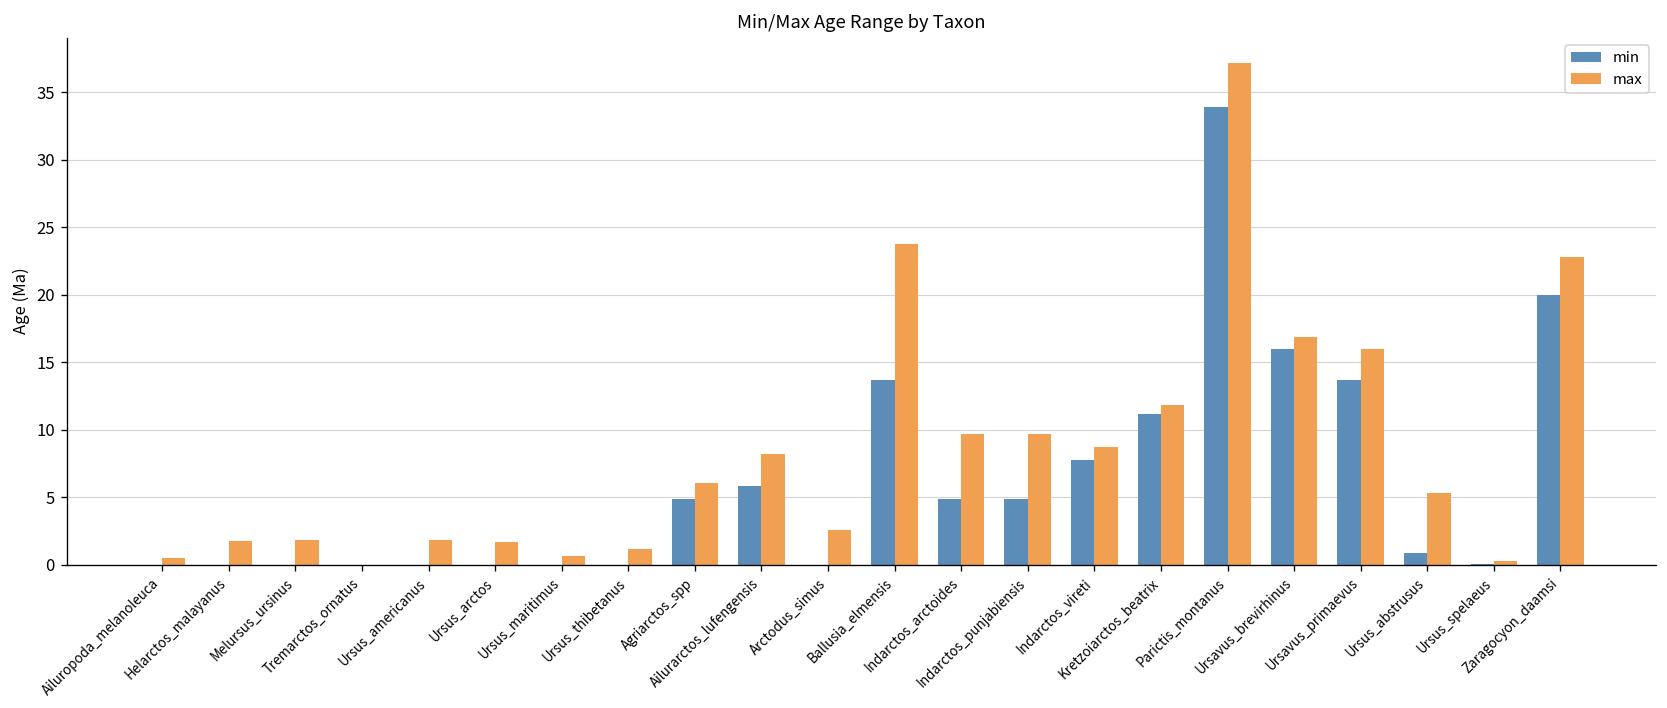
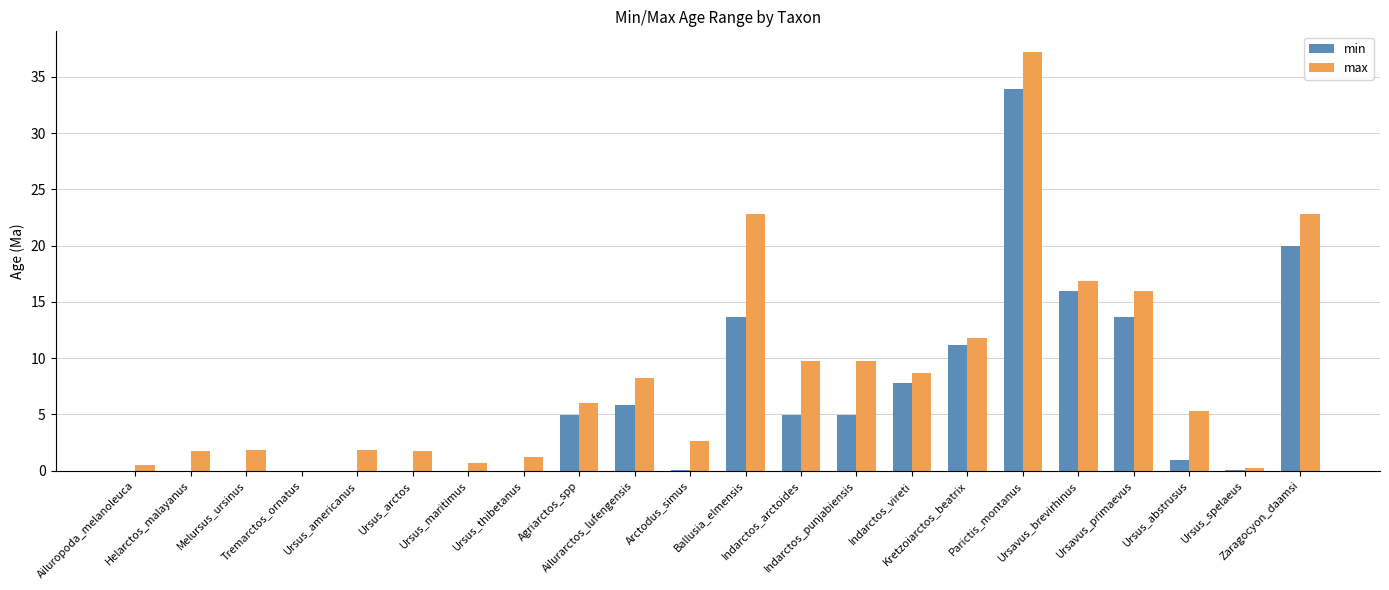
max, Ballusia_elmensis: 23.8 -> 22.8
